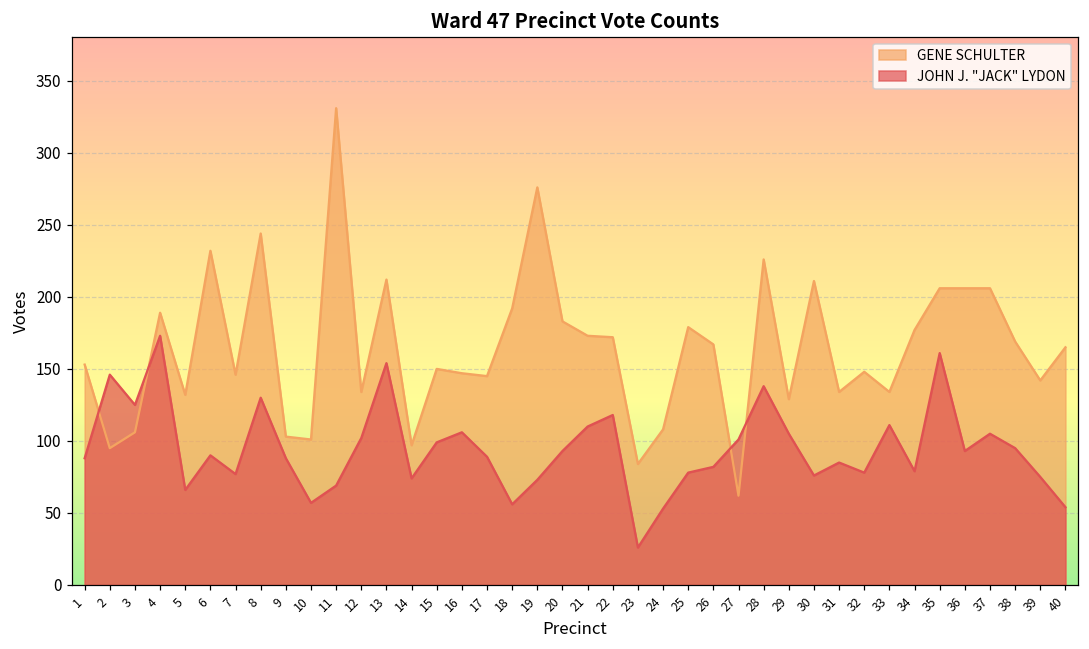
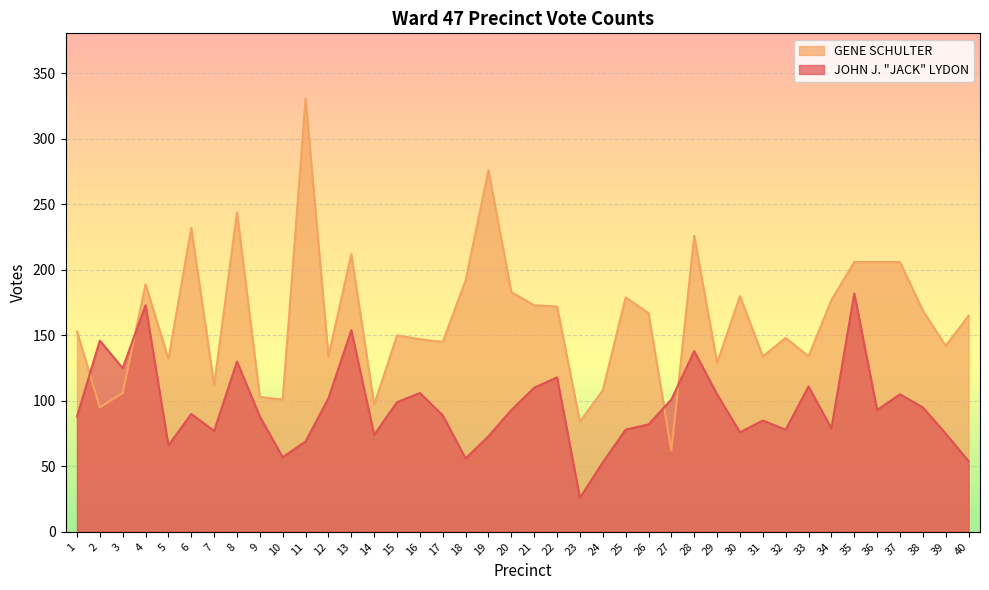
GENE SCHULTER, 7: 146 -> 112
GENE SCHULTER, 30: 211 -> 180
JOHN J. "JACK" LYDON, 35: 161 -> 182
